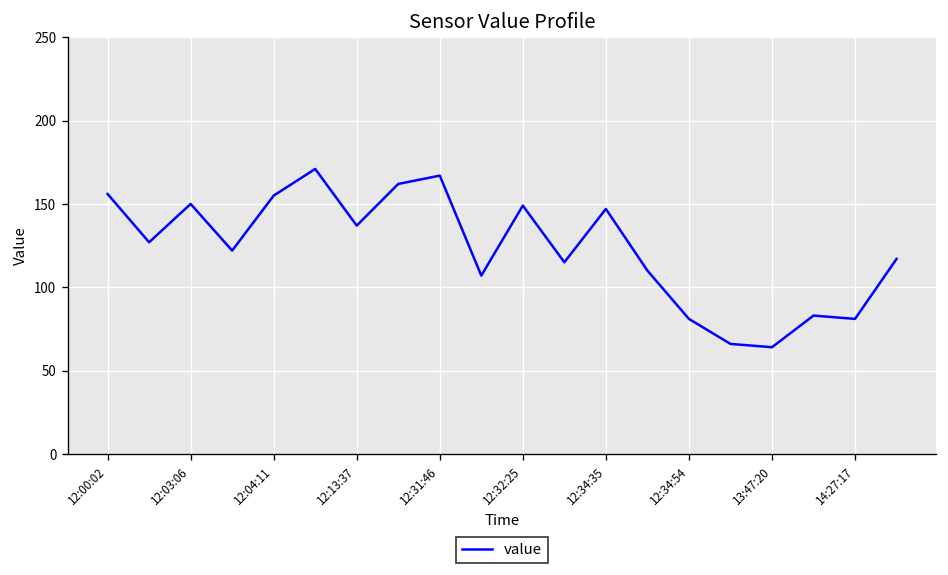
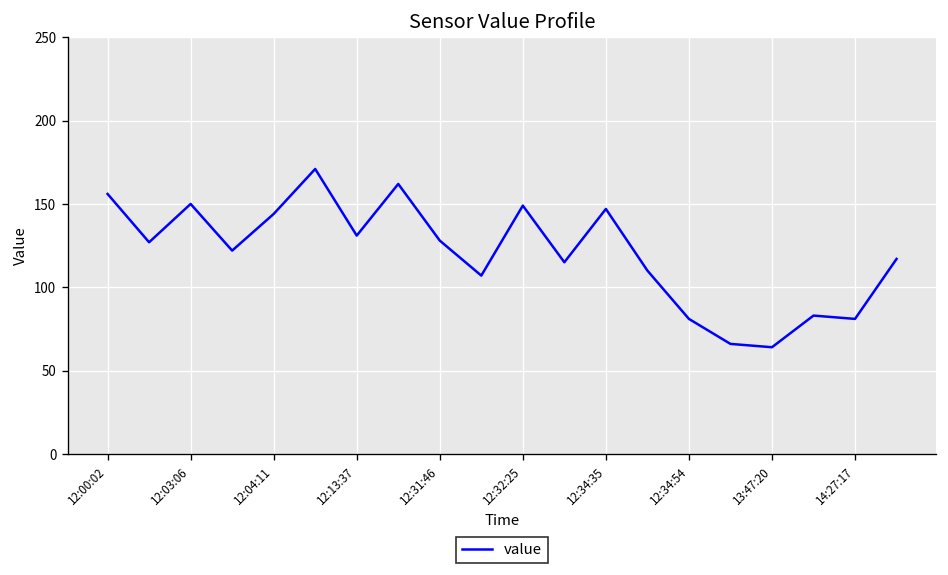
12:04:11: 155 -> 144
12:13:37: 137 -> 131
12:31:46: 167 -> 128
